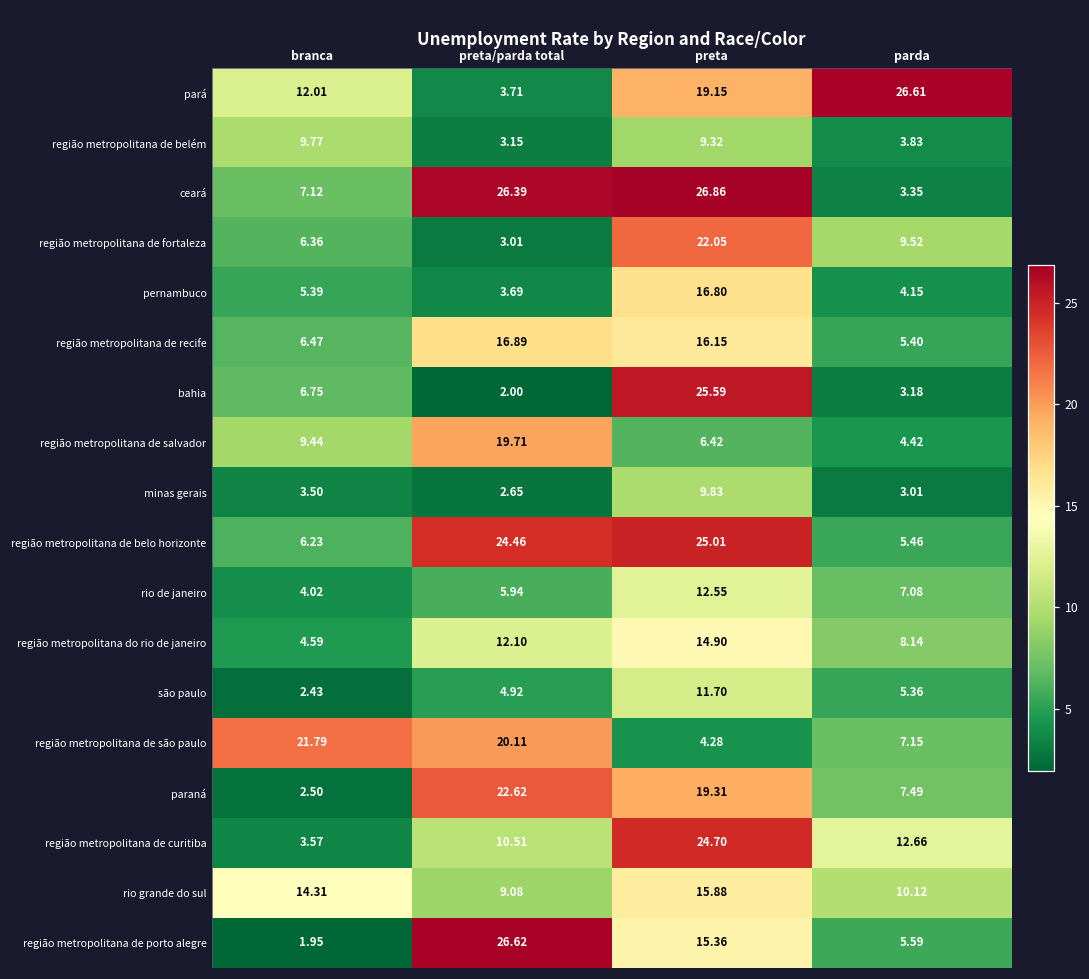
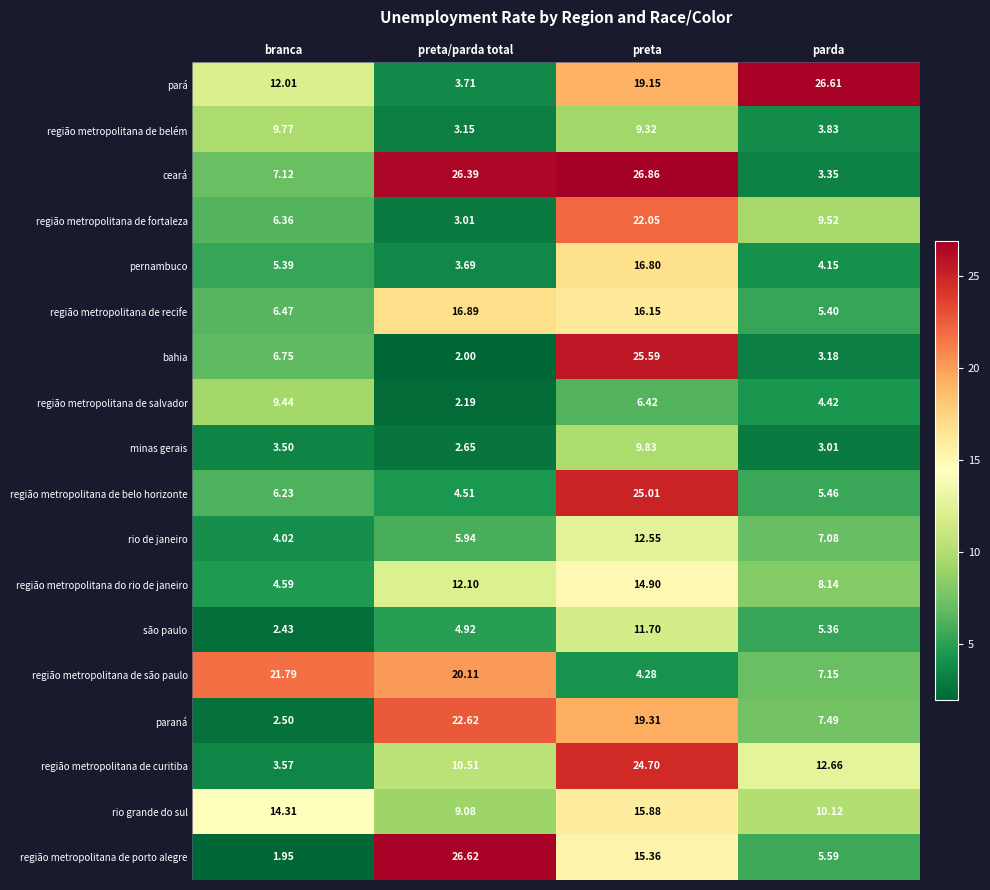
região metropolitana de salvador, preta/parda total: 19.71 -> 2.19
região metropolitana de belo horizonte, preta/parda total: 24.46 -> 4.51
